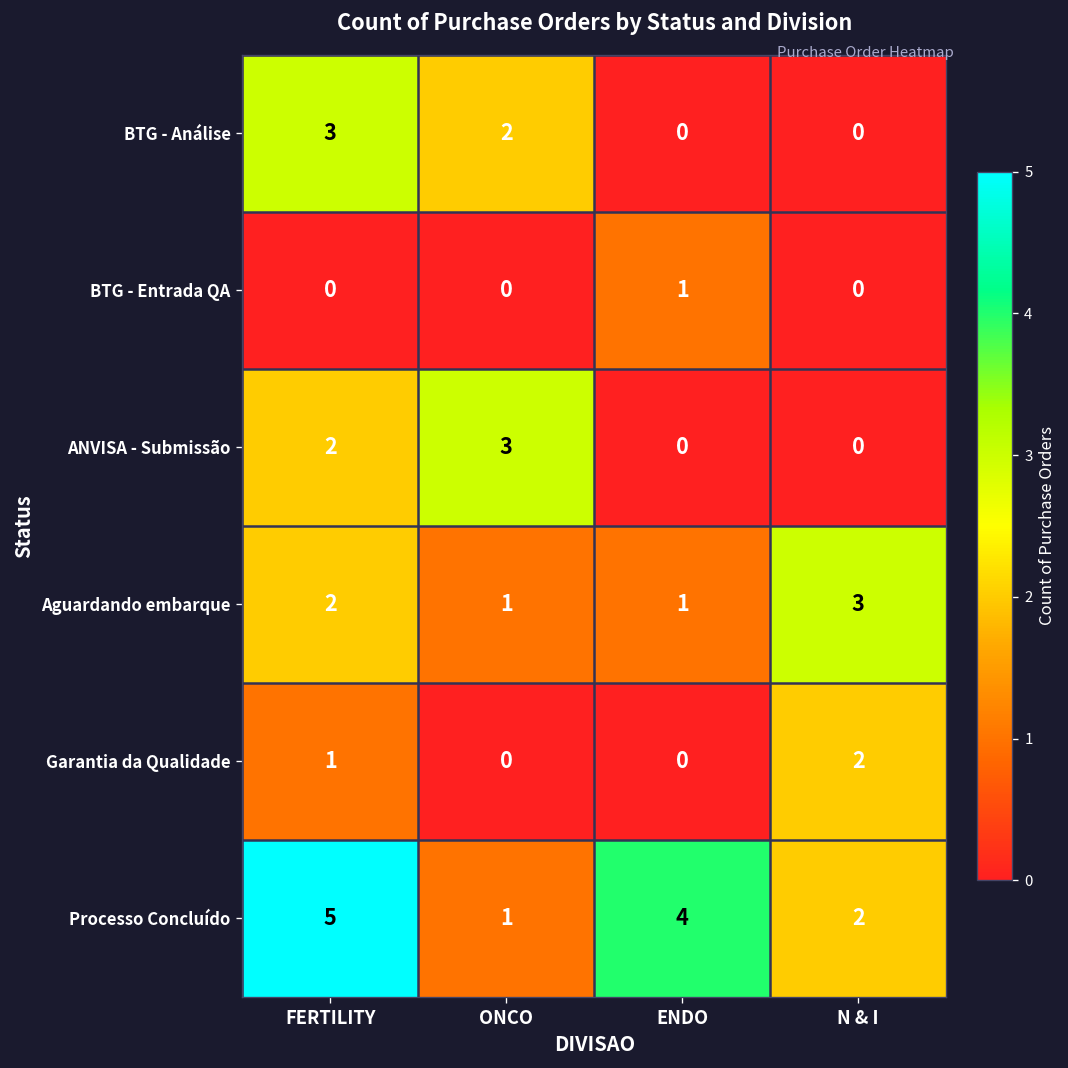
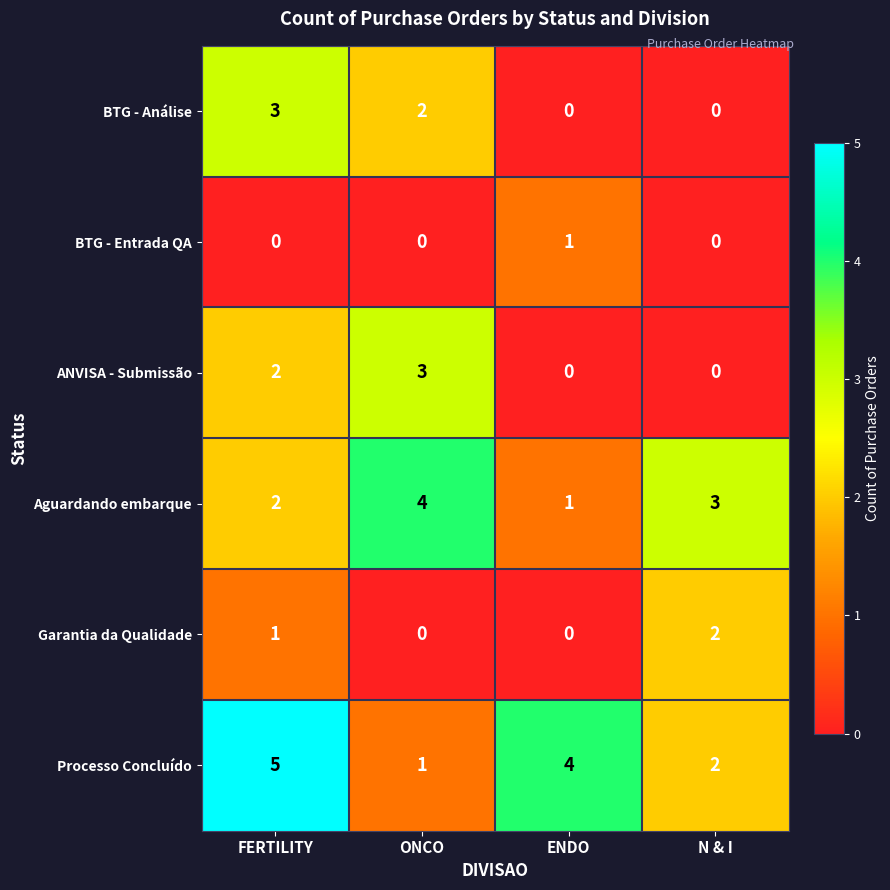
Aguardando embarque, ONCO: 1 -> 4
